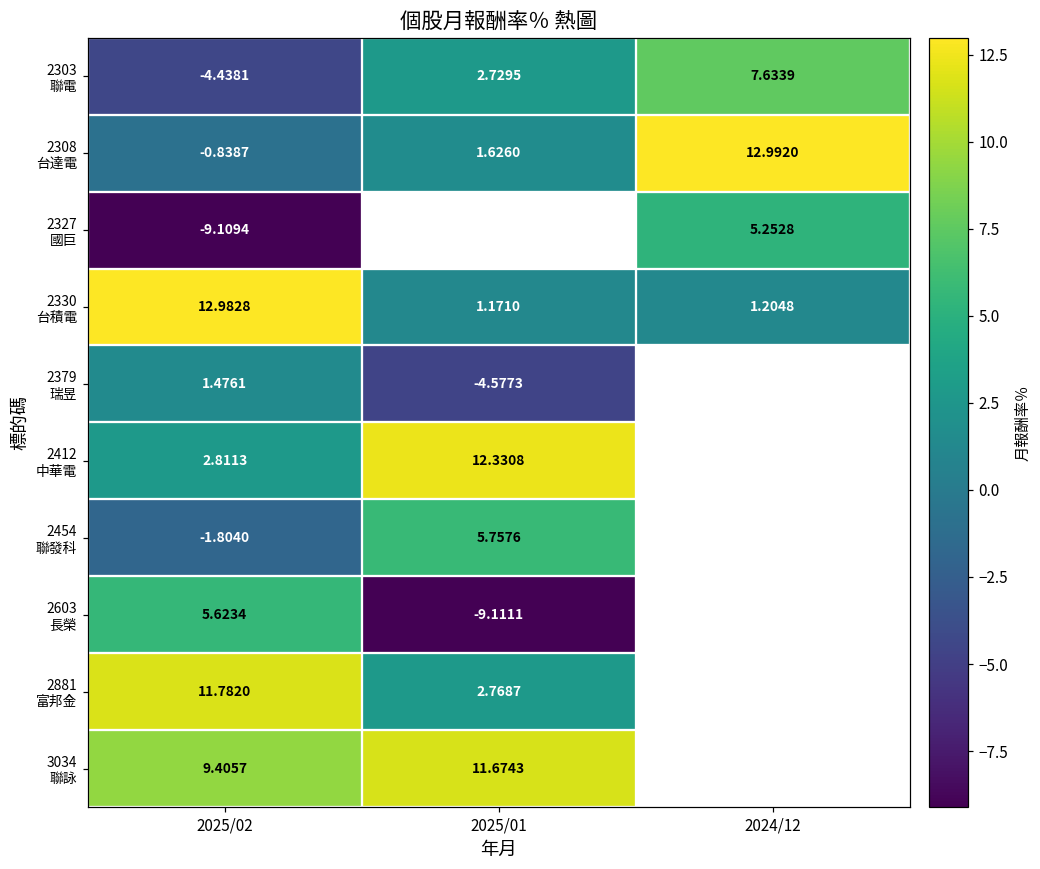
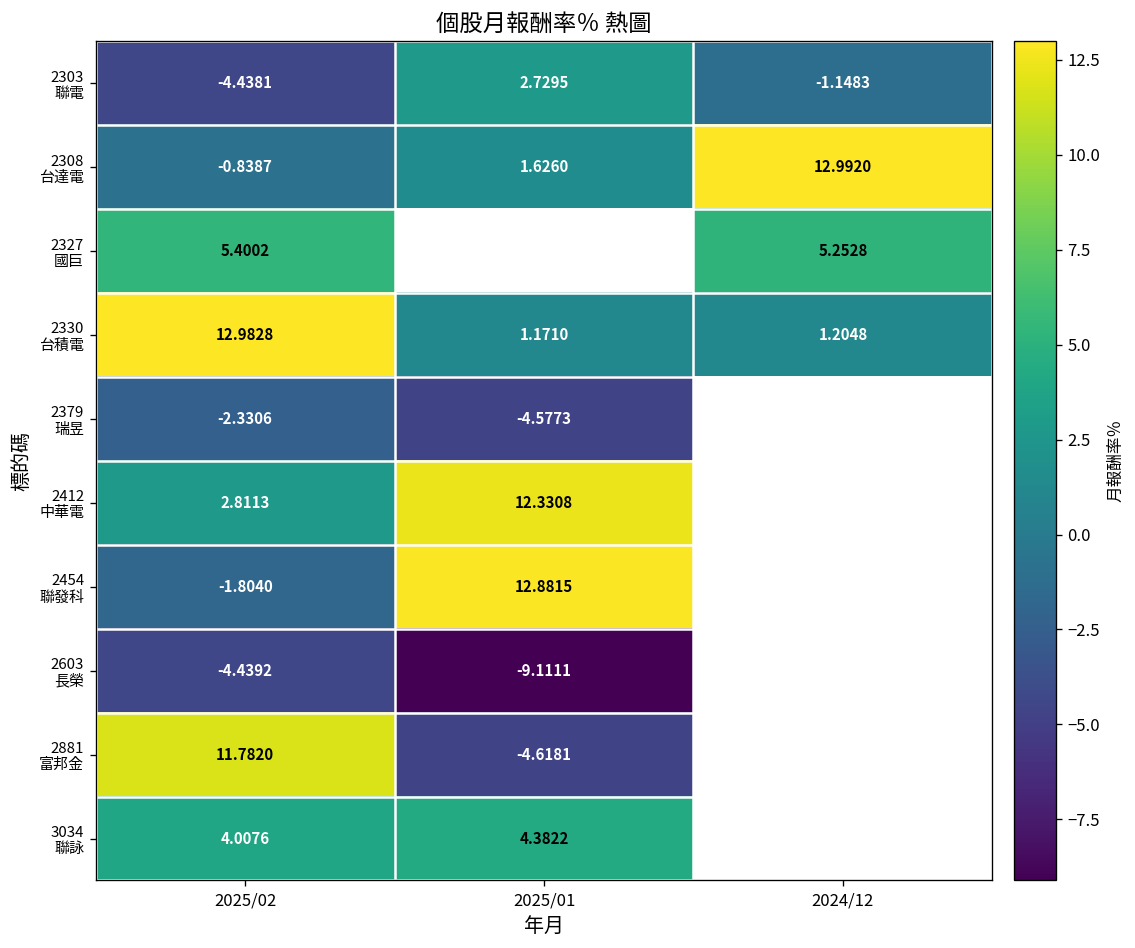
2303 聯電, 2024/12: 7.6339 -> -1.1483
2327 國巨, 2025/02: -9.1094 -> 5.4002
2379 瑞昱, 2025/02: 1.4761 -> -2.3306
2454 聯發科, 2025/01: 5.7576 -> 12.8815
2603 長榮, 2025/02: 5.6234 -> -4.4392
2881 富邦金, 2025/01: 2.7687 -> -4.6181
3034 聯詠, 2025/02: 9.4057 -> 4.0076
3034 聯詠, 2025/01: 11.6743 -> 4.3822
